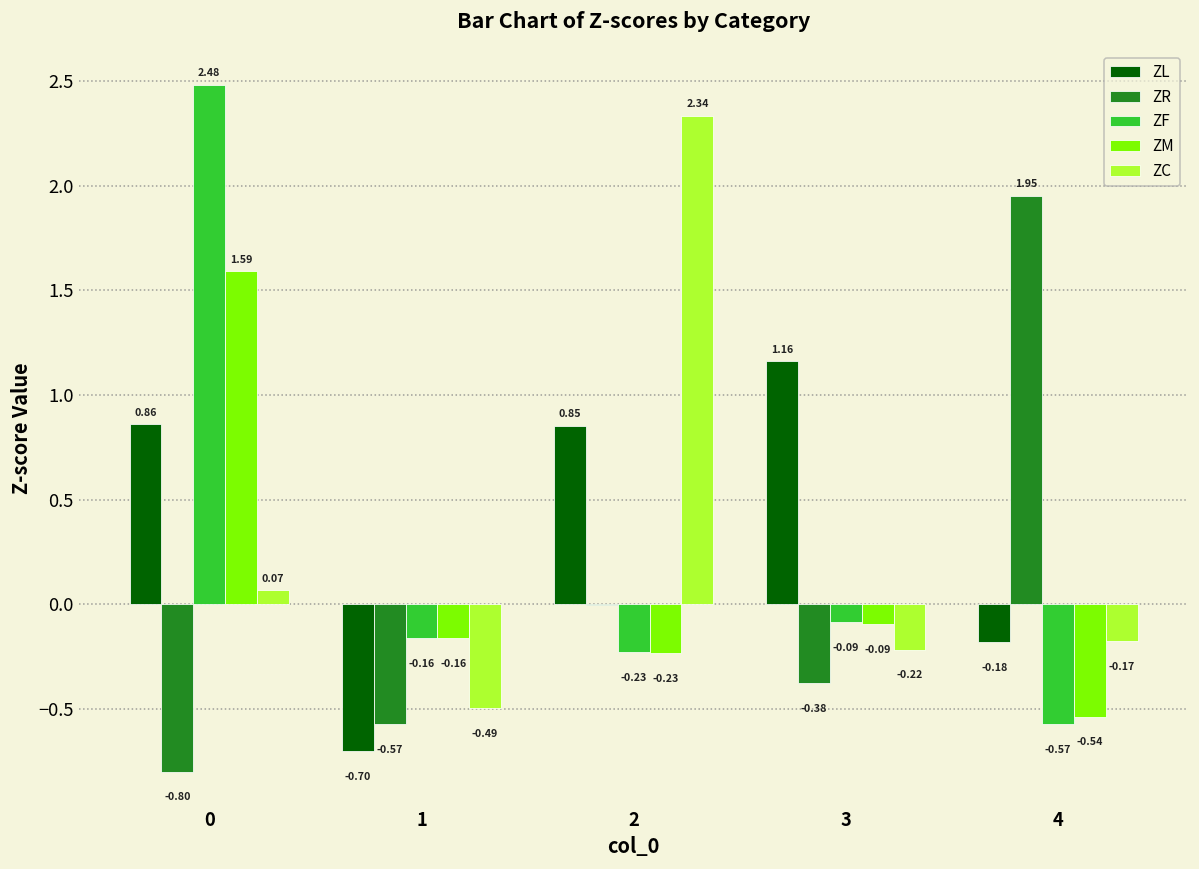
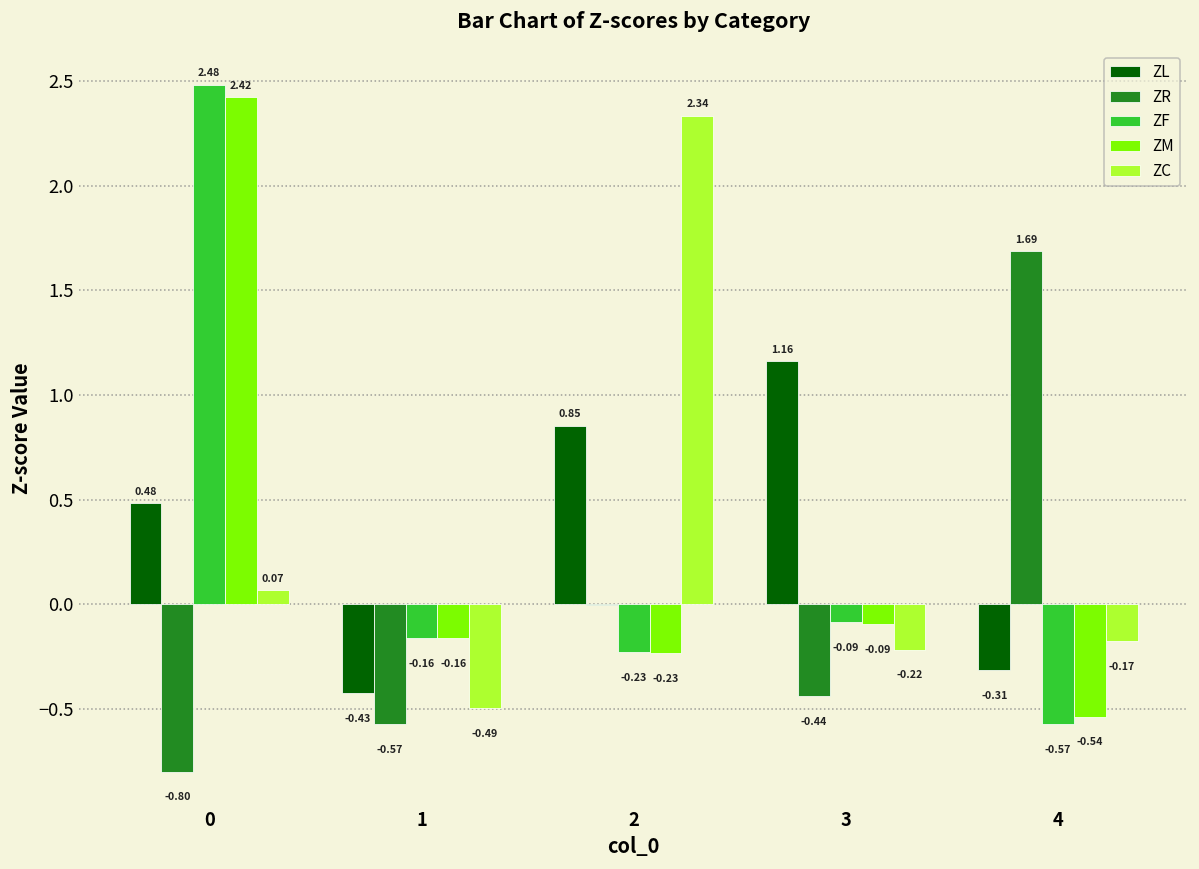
ZL, 0: 0.86 -> 0.48
ZM, 0: 1.59 -> 2.42
ZL, 1: -0.70 -> -0.43
ZR, 3: -0.38 -> -0.44
ZL, 4: -0.18 -> -0.31
ZR, 4: 1.95 -> 1.69
